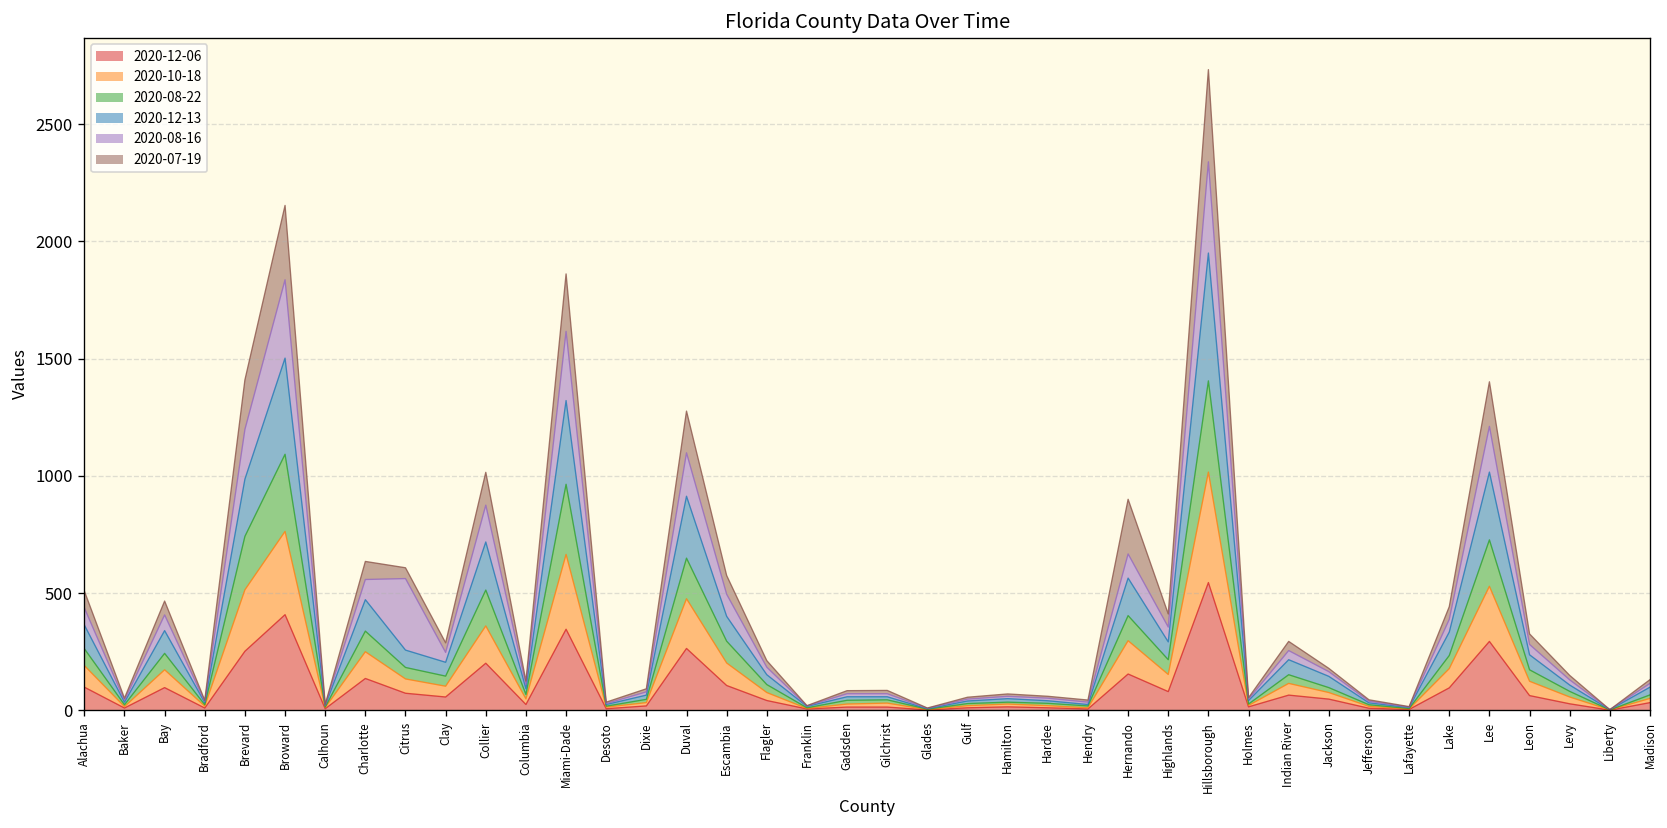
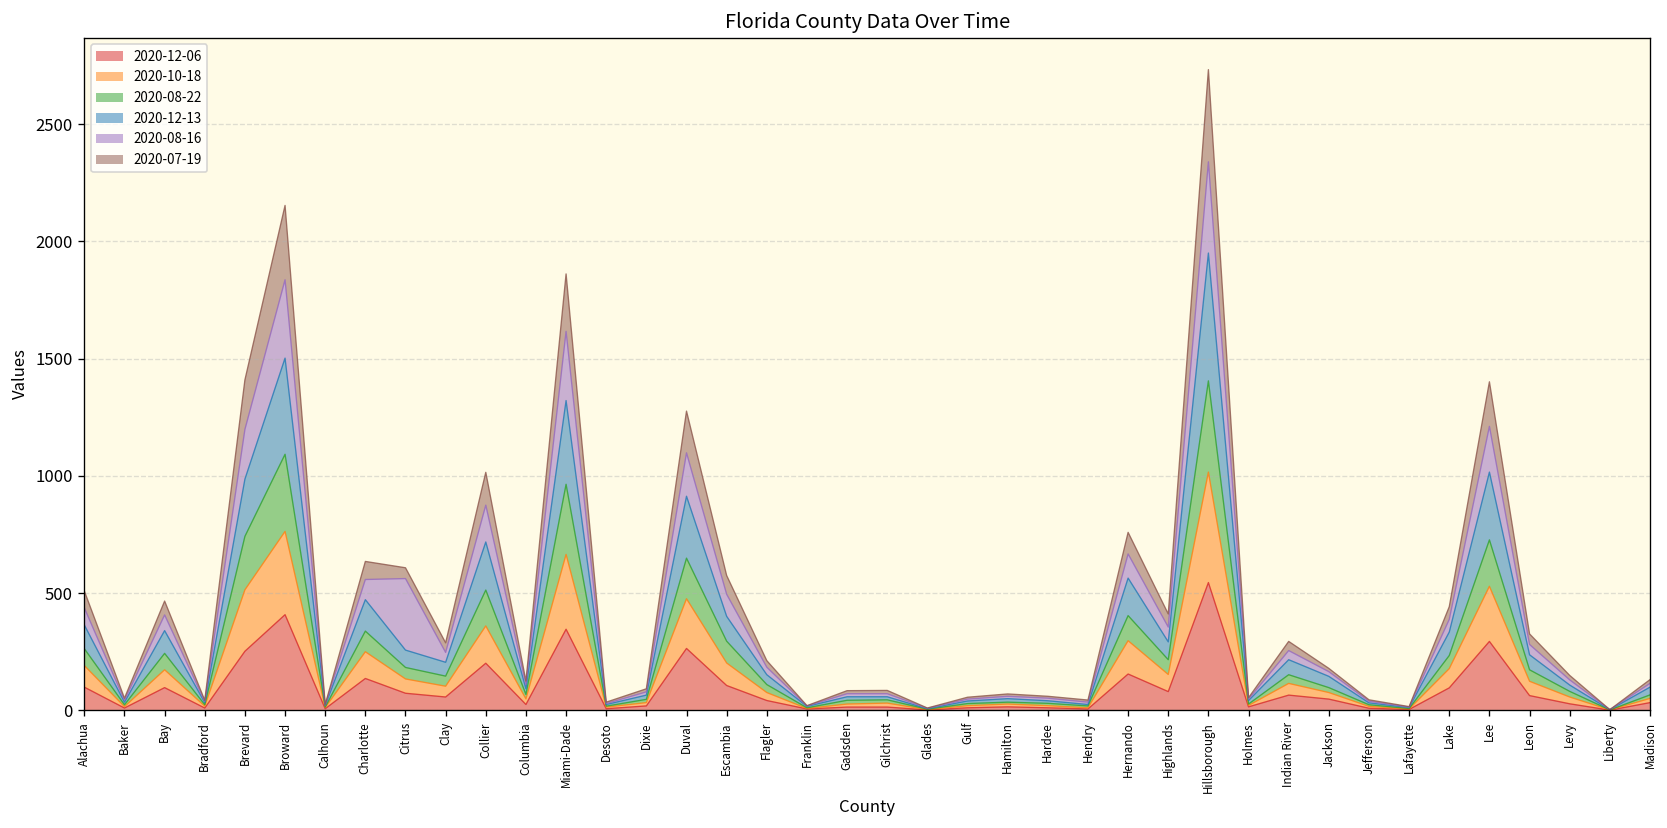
2020-07-19, Hernando: 230 -> 90
